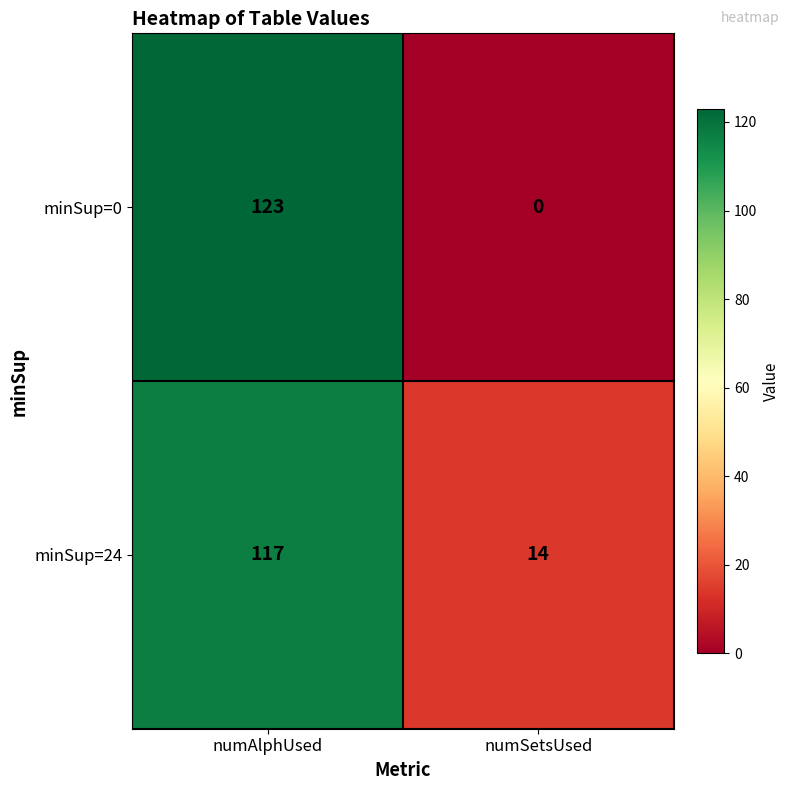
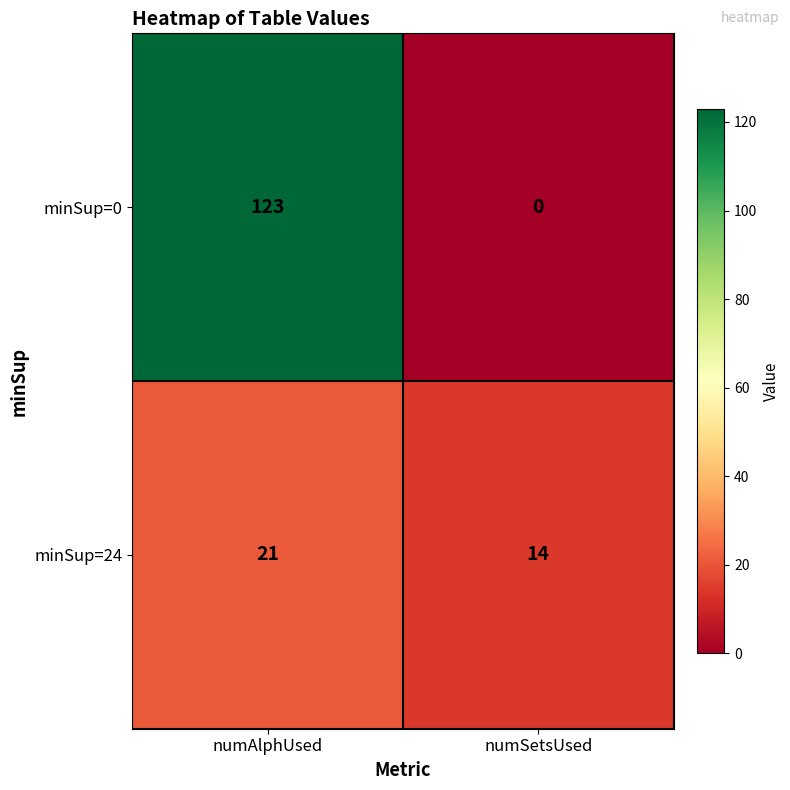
minSup=24, numAlphUsed: 117 -> 21
